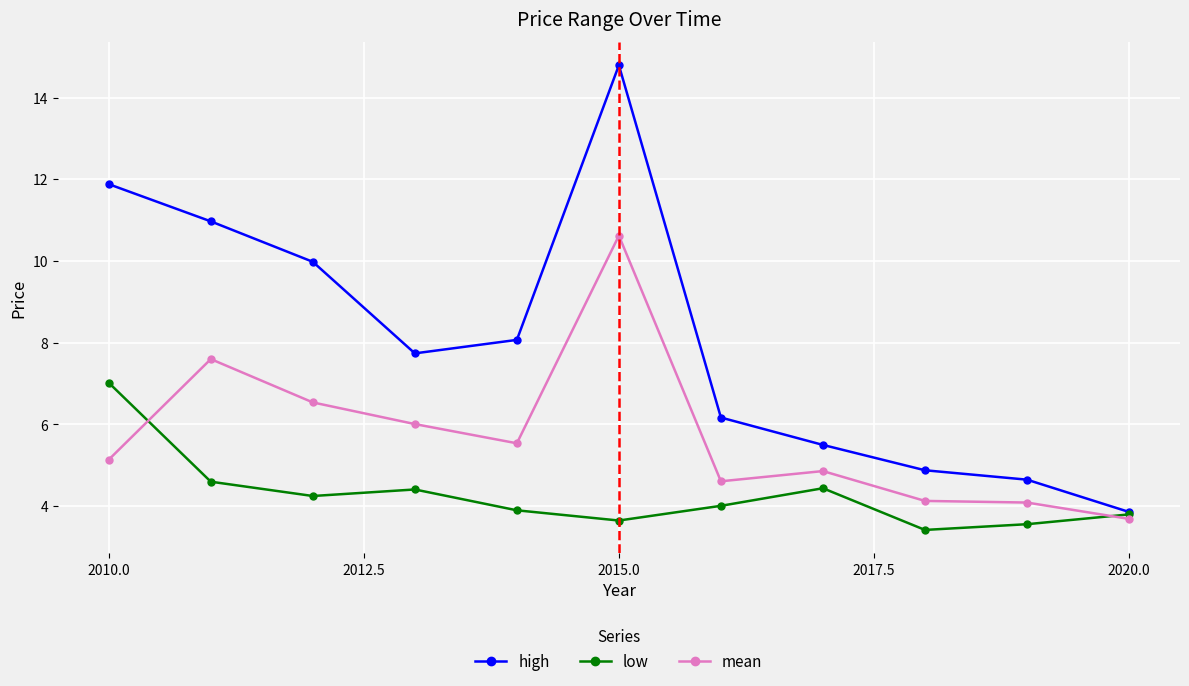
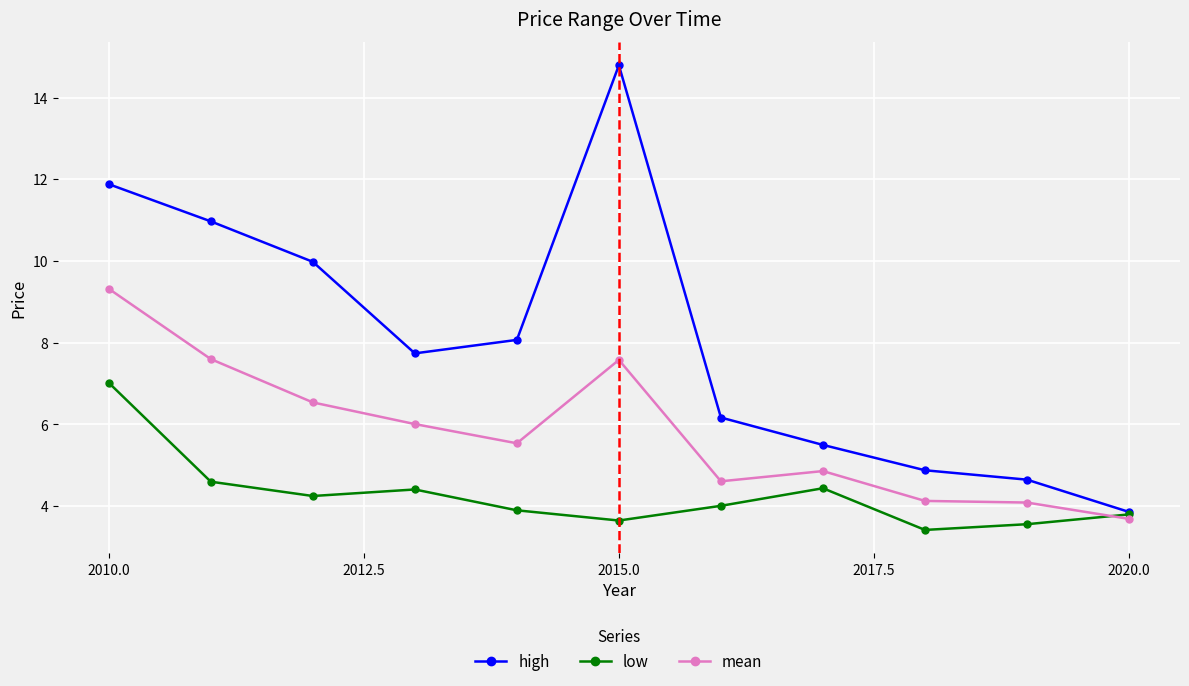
mean, 2010.0: 5.1 -> 9.3
mean, 2015.0: 10.6 -> 7.6
